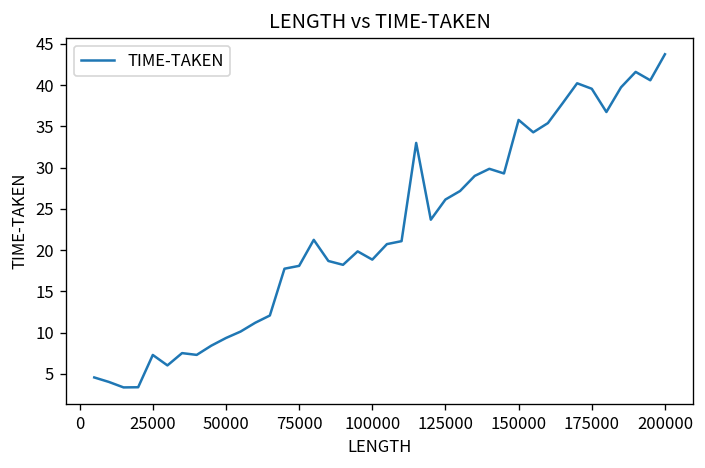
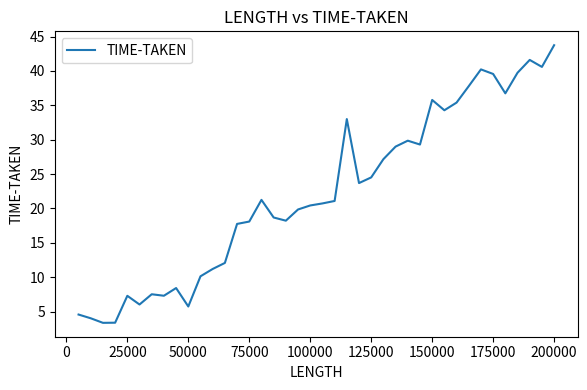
50000: 9 -> 6
100000: 19 -> 20
125000: 26 -> 25
